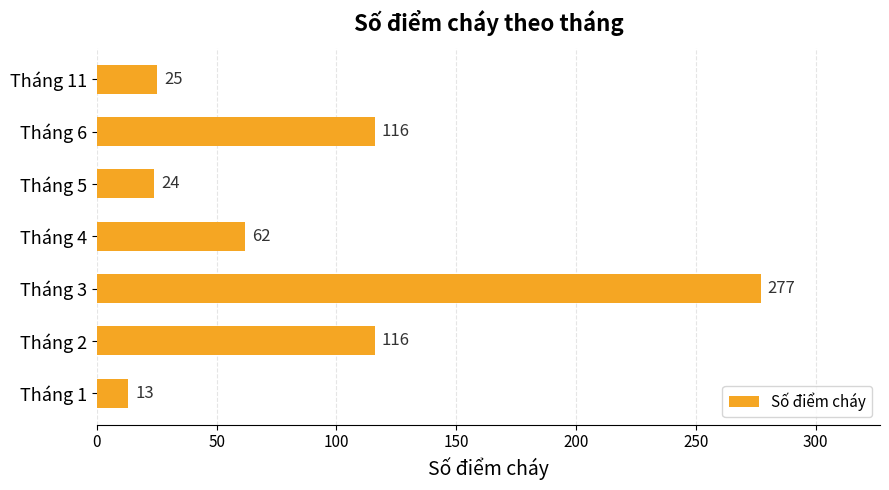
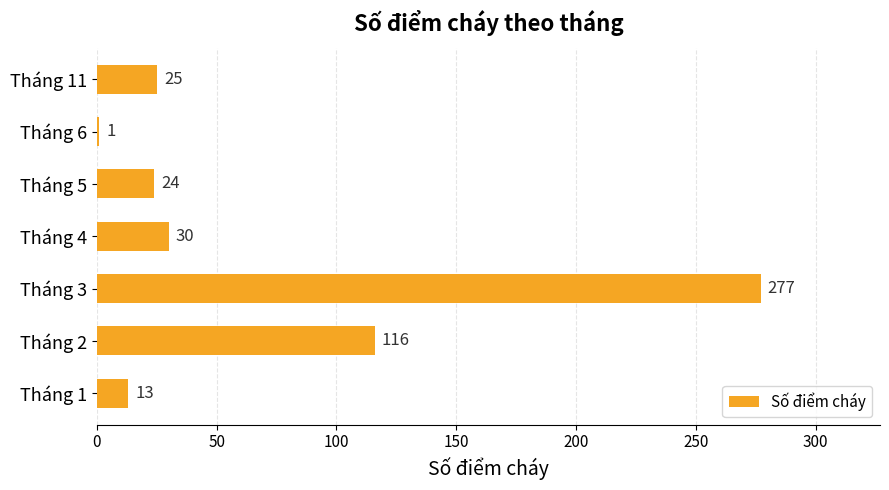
Tháng 6: 116 -> 1
Tháng 4: 62 -> 30
